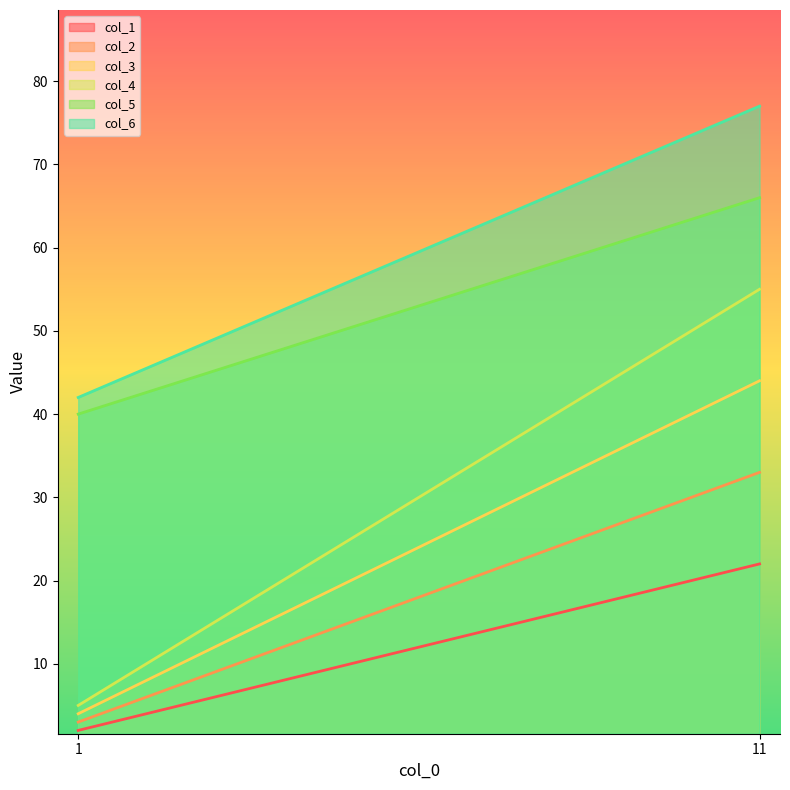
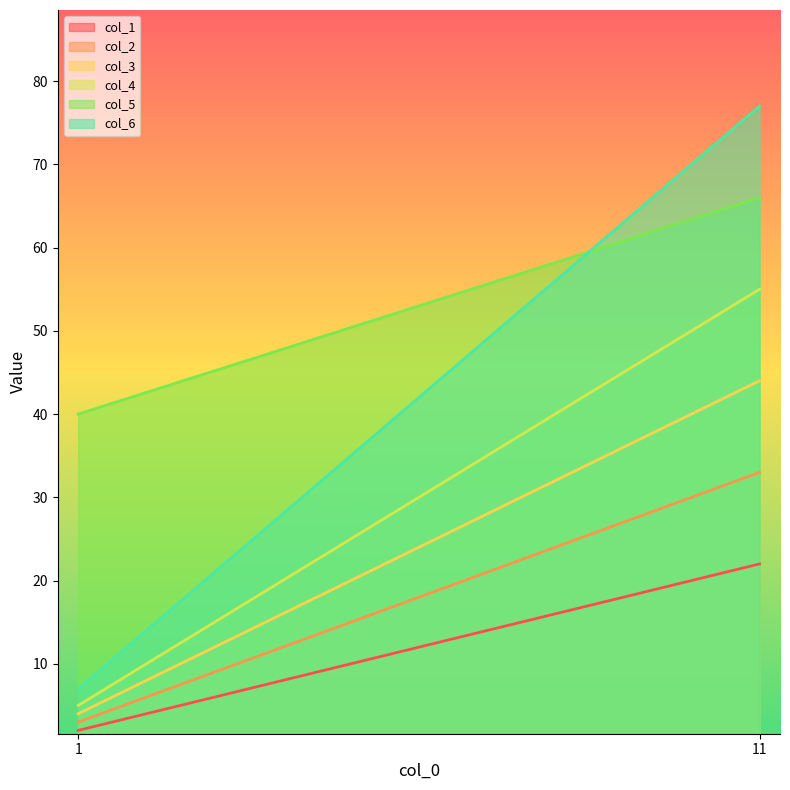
col_6, 1: 42 -> 7
